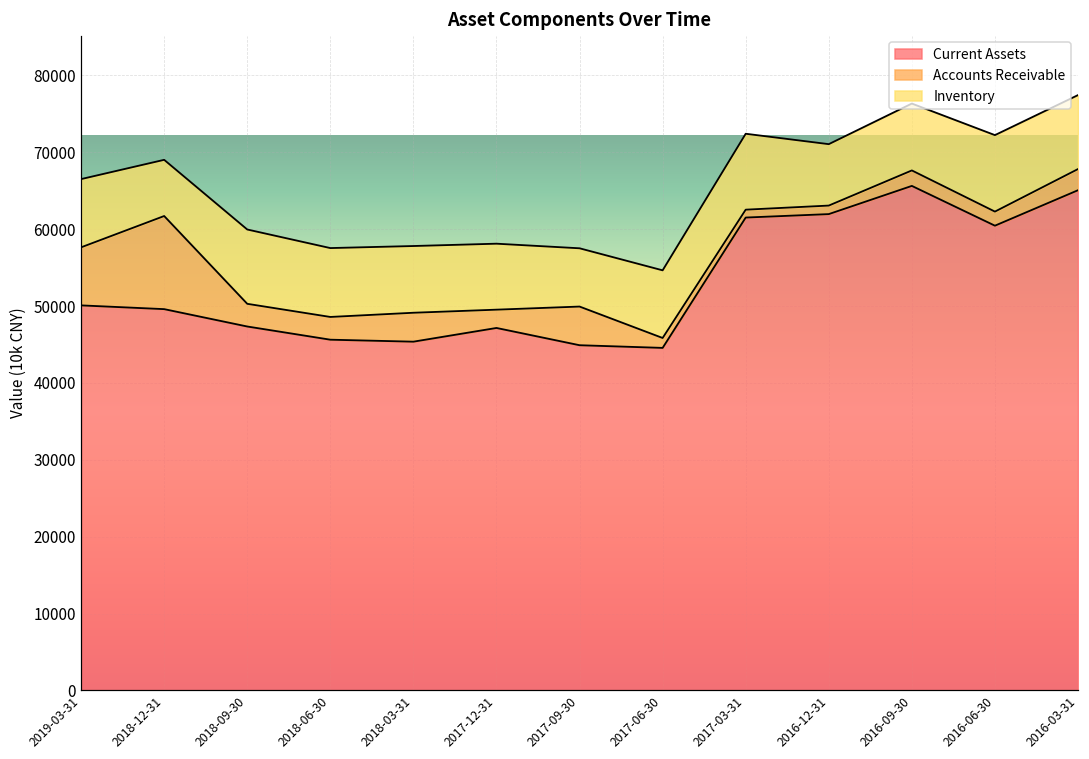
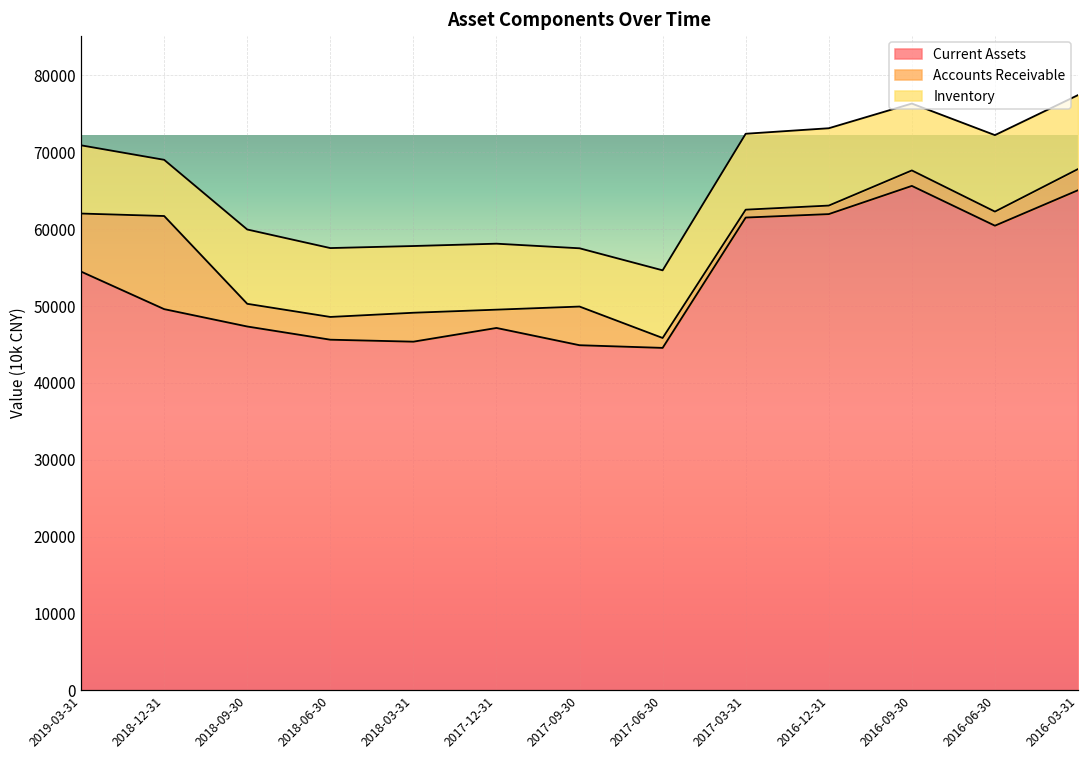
Current Assets, 2019-03-31: 50000 -> 54000
Inventory, 2016-12-31: 8000 -> 10000
